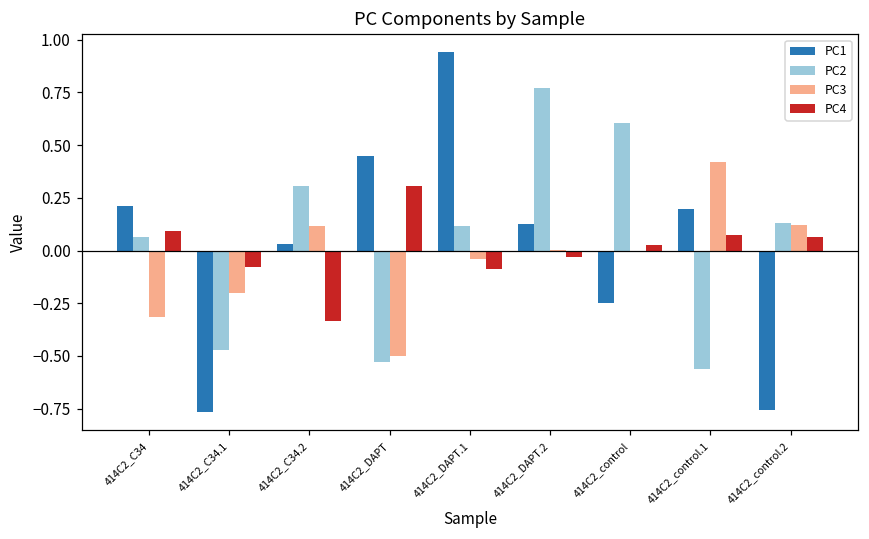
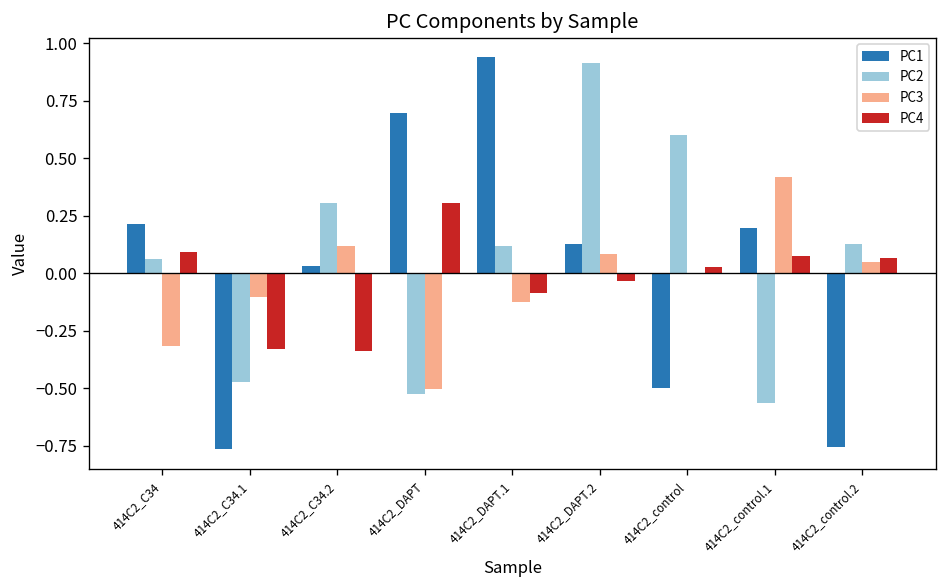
PC3, 414C2_C34.1: -0.20 -> -0.10
PC4, 414C2_C34.1: -0.08 -> -0.33
PC1, 414C2_DAPT: 0.45 -> 0.70
PC3, 414C2_DAPT.1: -0.04 -> -0.12
PC2, 414C2_DAPT.2: 0.77 -> 0.91
PC3, 414C2_DAPT.2: 0.00 -> 0.08
PC1, 414C2_control: -0.25 -> -0.50
PC3, 414C2_control.2: 0.12 -> 0.05
